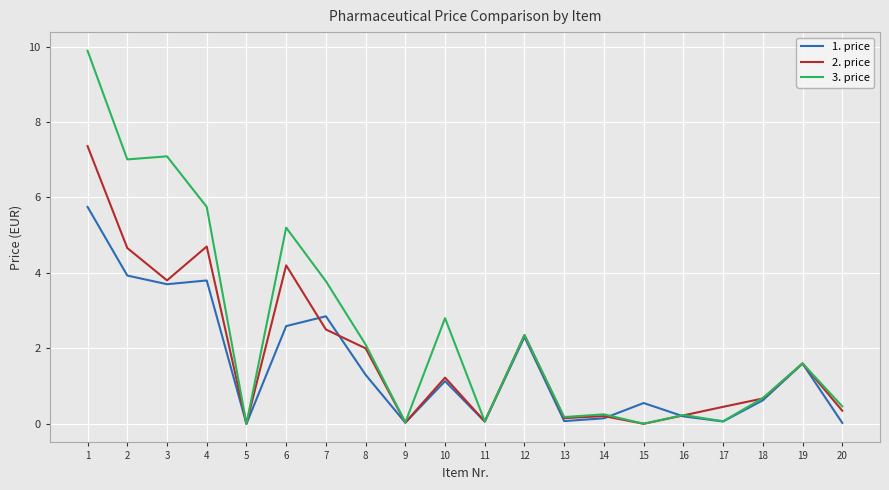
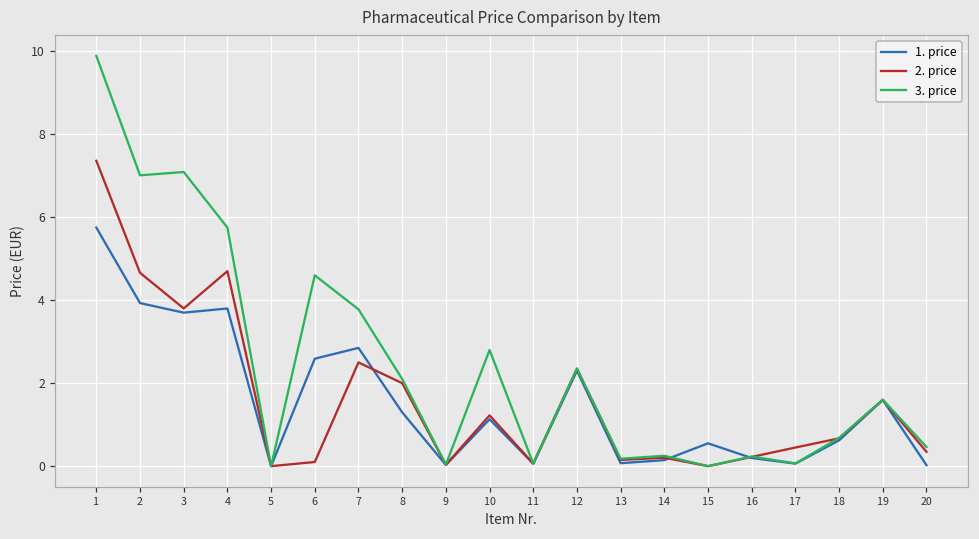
2. price, 6: 4.2 -> 0.1
3. price, 6: 5.2 -> 4.6
